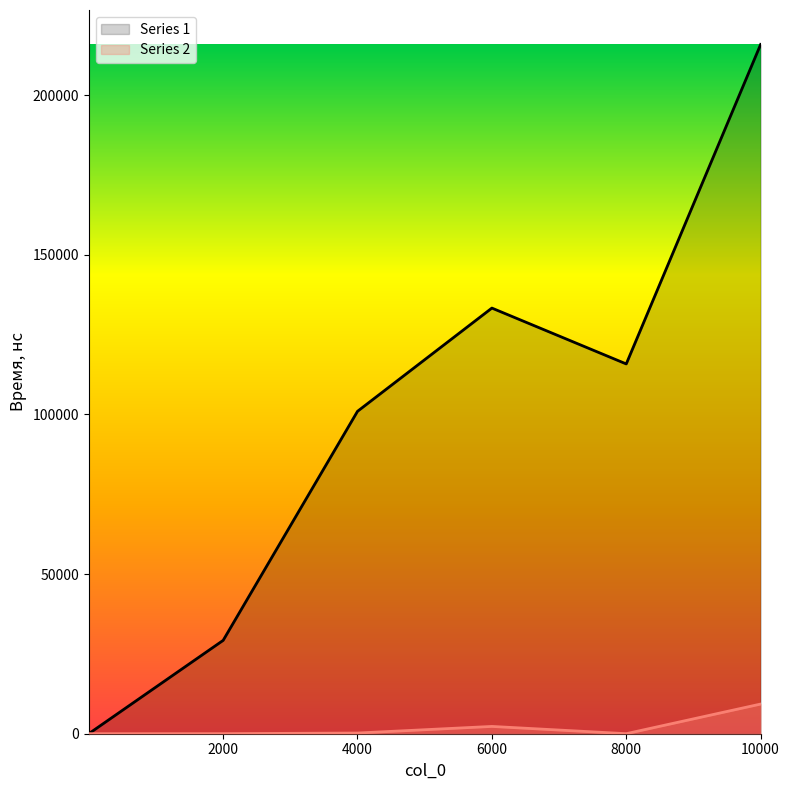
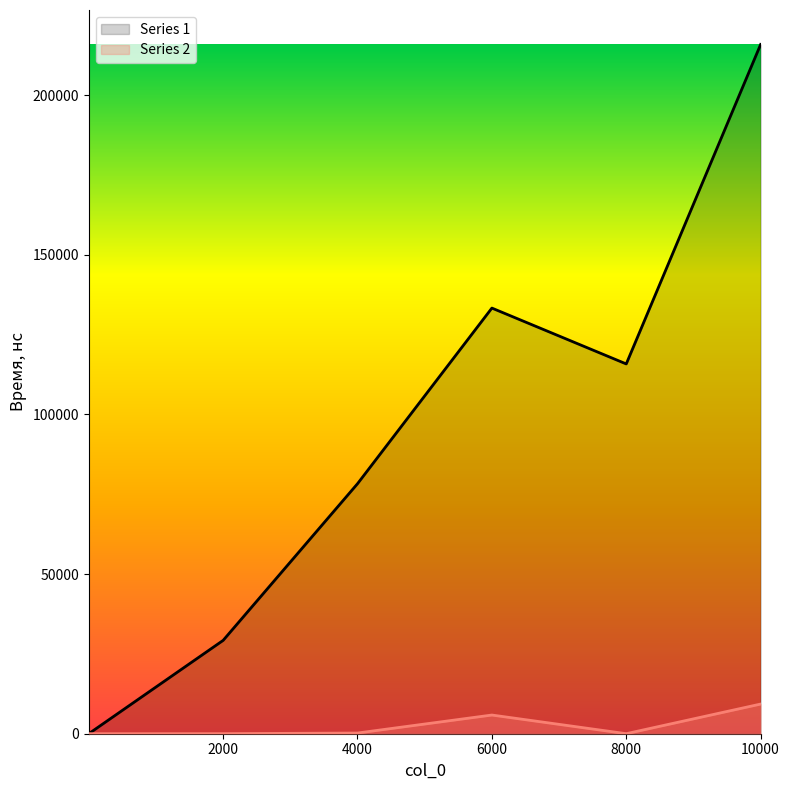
Series 1, 4000: 101000 -> 78000
Series 2, 6000: 2000 -> 6000
